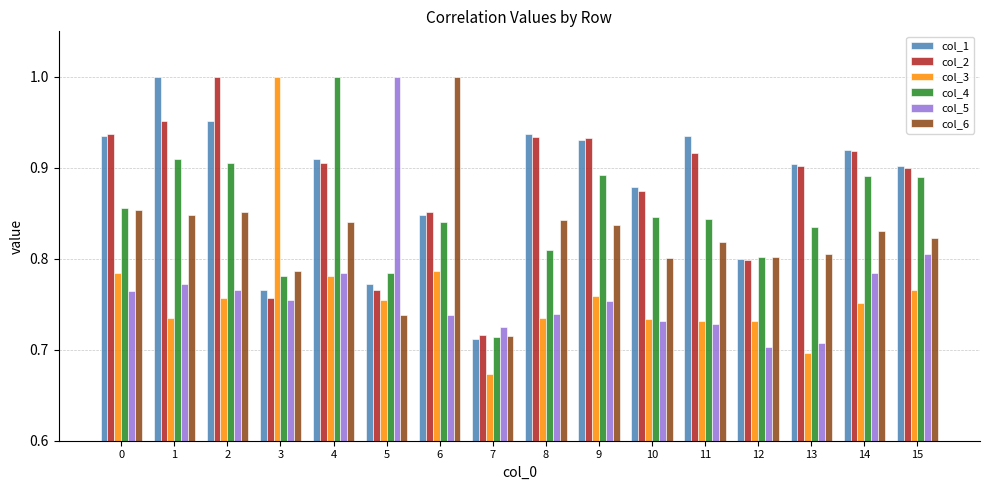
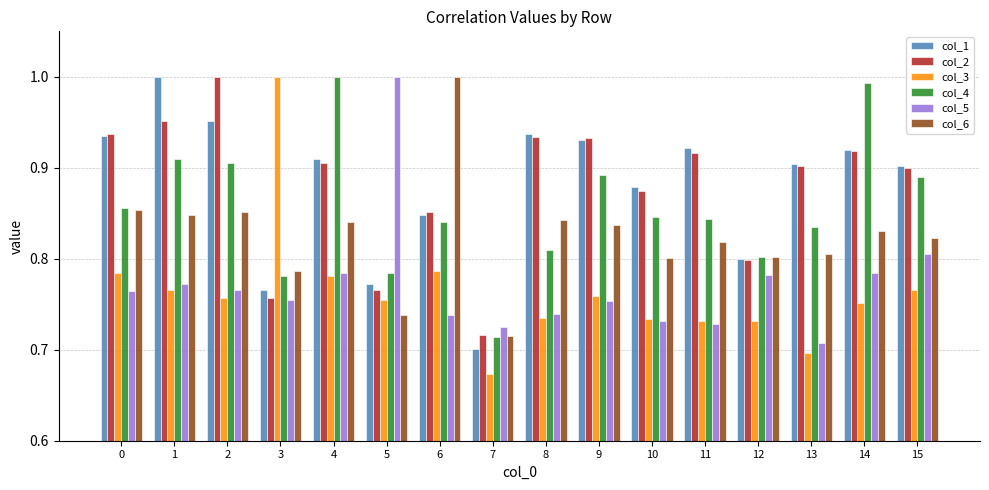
col_3, 1: 0.73 -> 0.77
col_1, 7: 0.71 -> 0.70
col_1, 11: 0.93 -> 0.92
col_5, 12: 0.70 -> 0.78
col_4, 14: 0.89 -> 0.99
